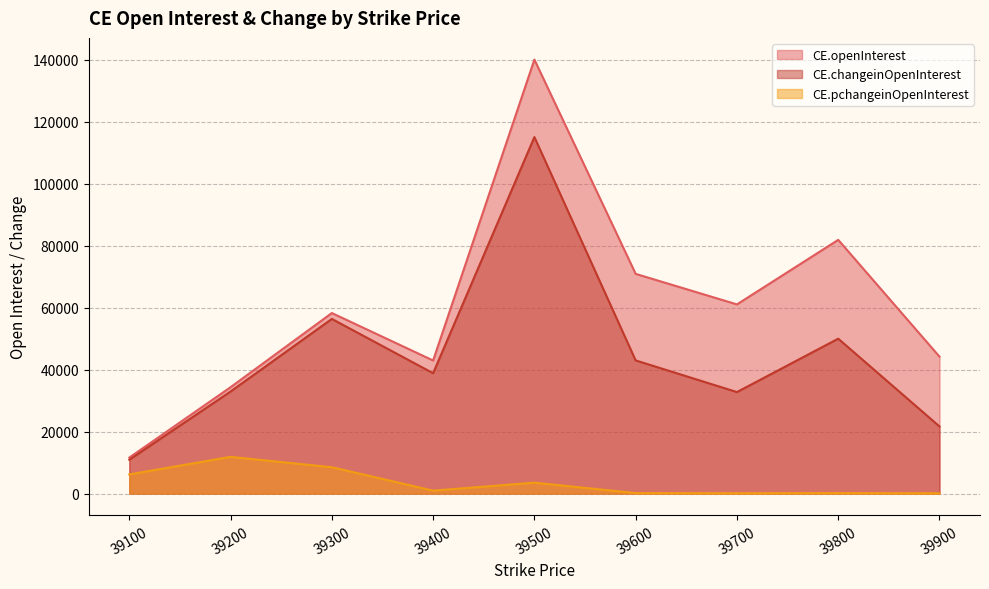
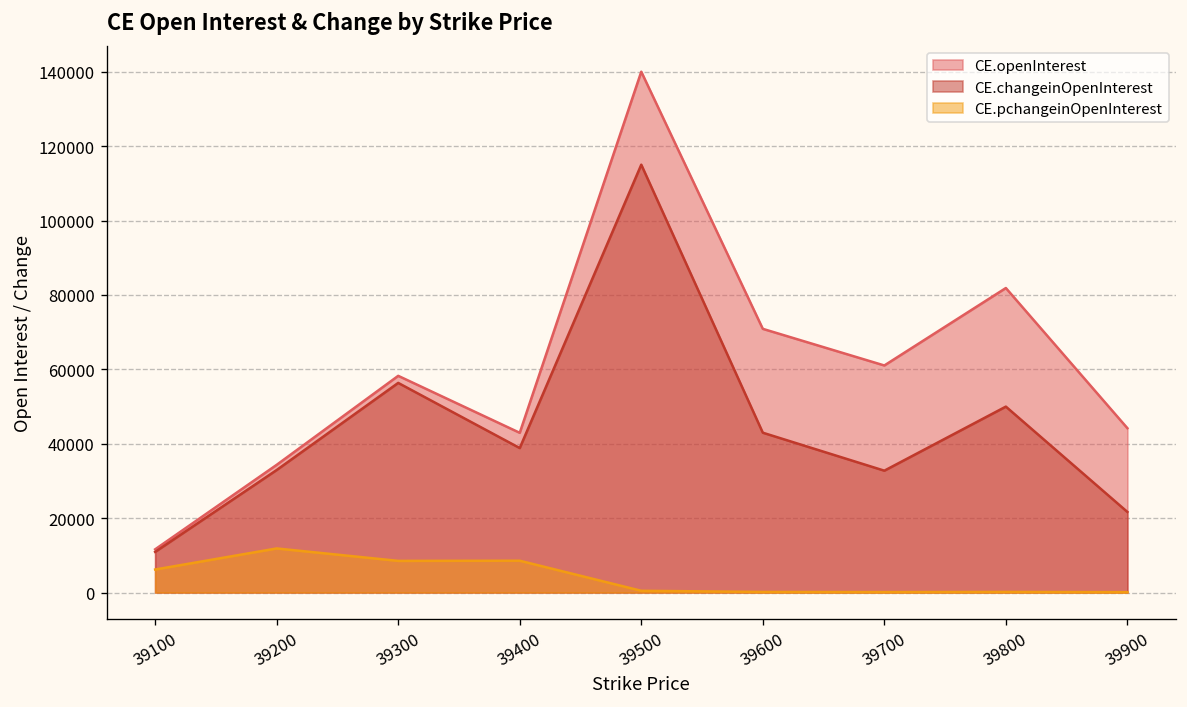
CE.pchangeinOpenInterest, 39400: 1000 -> 9000
CE.pchangeinOpenInterest, 39500: 4000 -> 0
